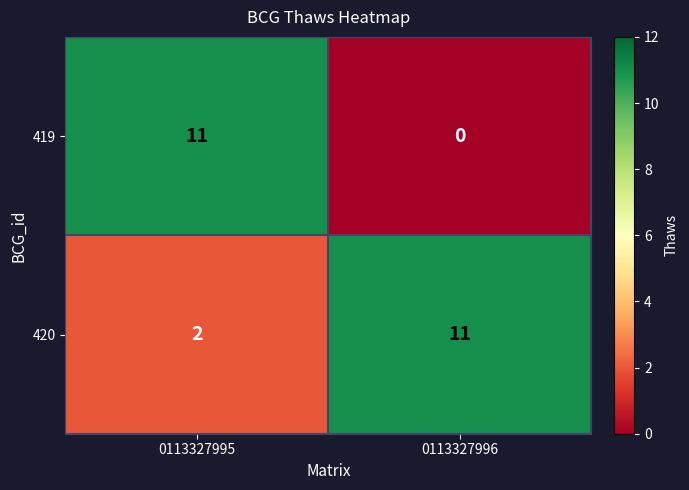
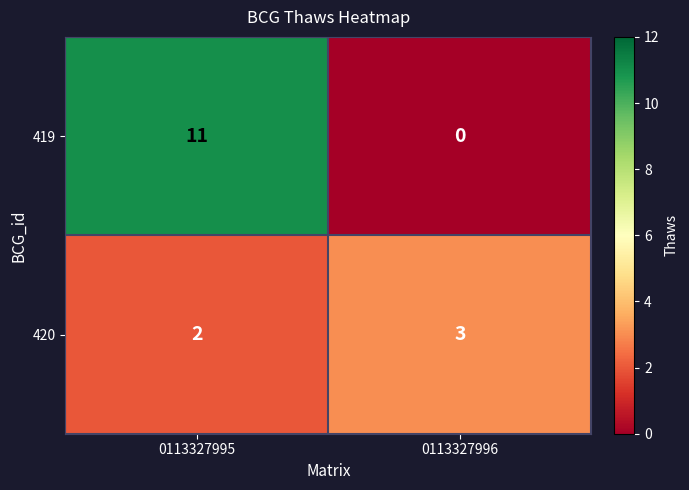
420, 0113327996: 11 -> 3
